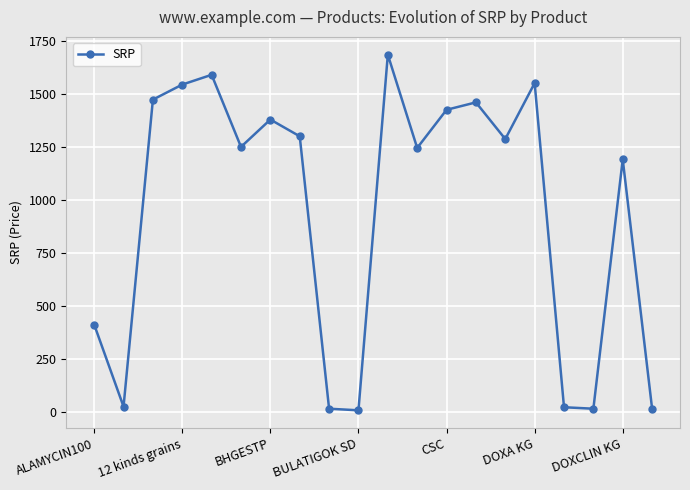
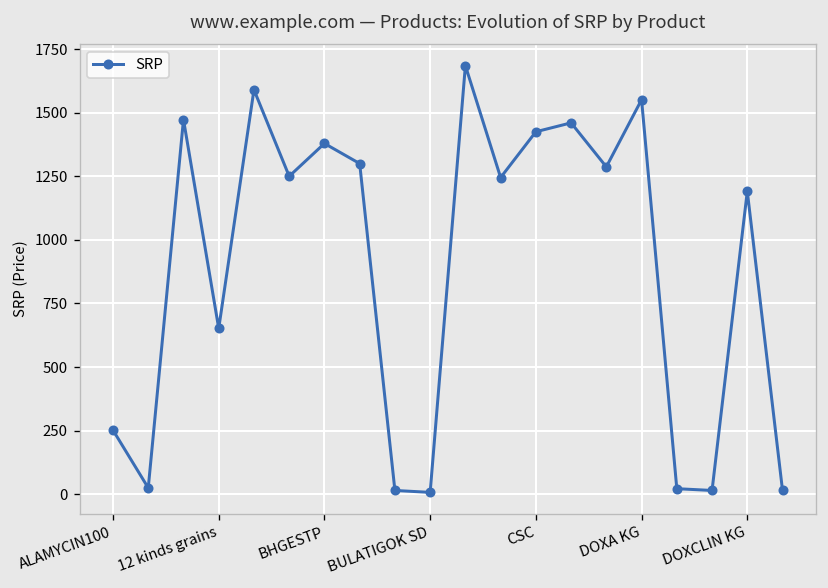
ALAMYCIN100: 410 -> 250
12 kinds grains: 1540 -> 650
